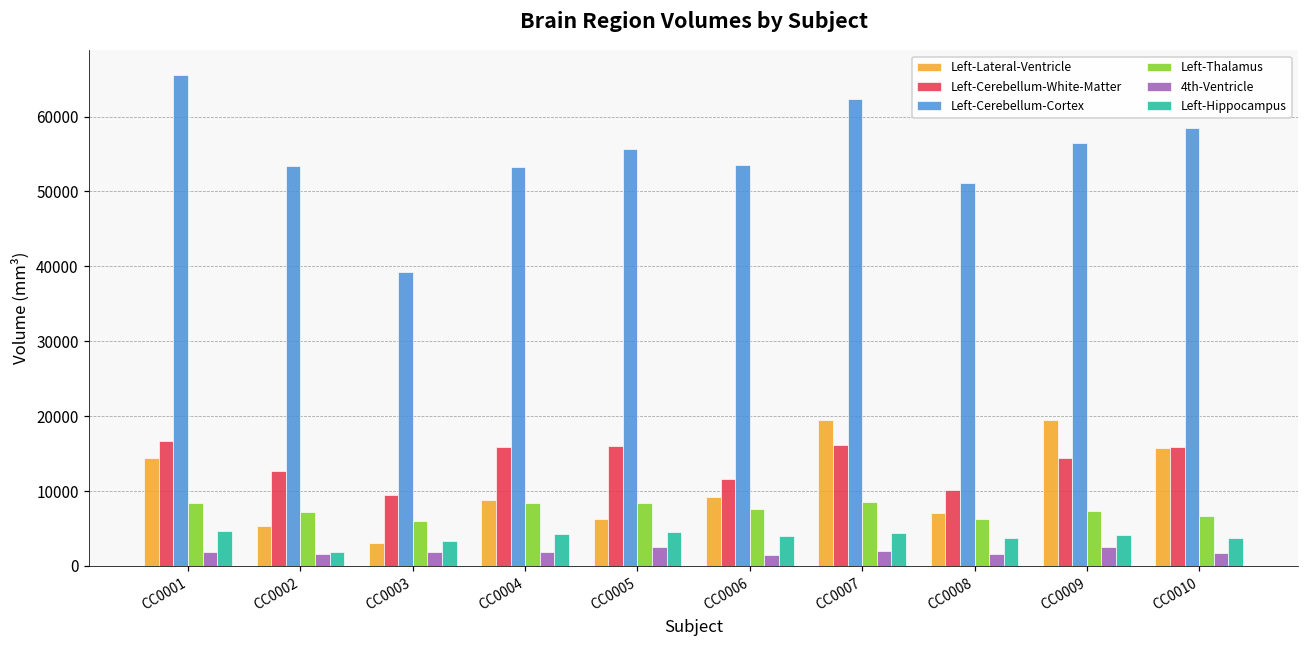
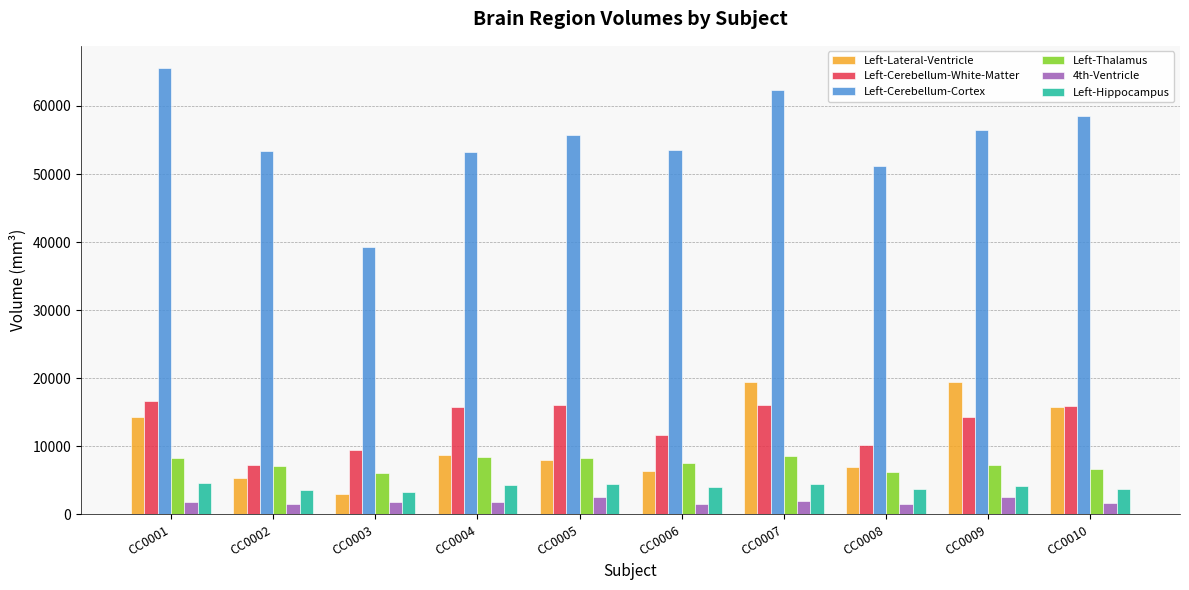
Left-Cerebellum-White-Matter, CC0002: 13000 -> 7000
Left-Hippocampus, CC0002: 2000 -> 4000
Left-Lateral-Ventricle, CC0005: 6000 -> 8000
Left-Lateral-Ventricle, CC0006: 9000 -> 6000
